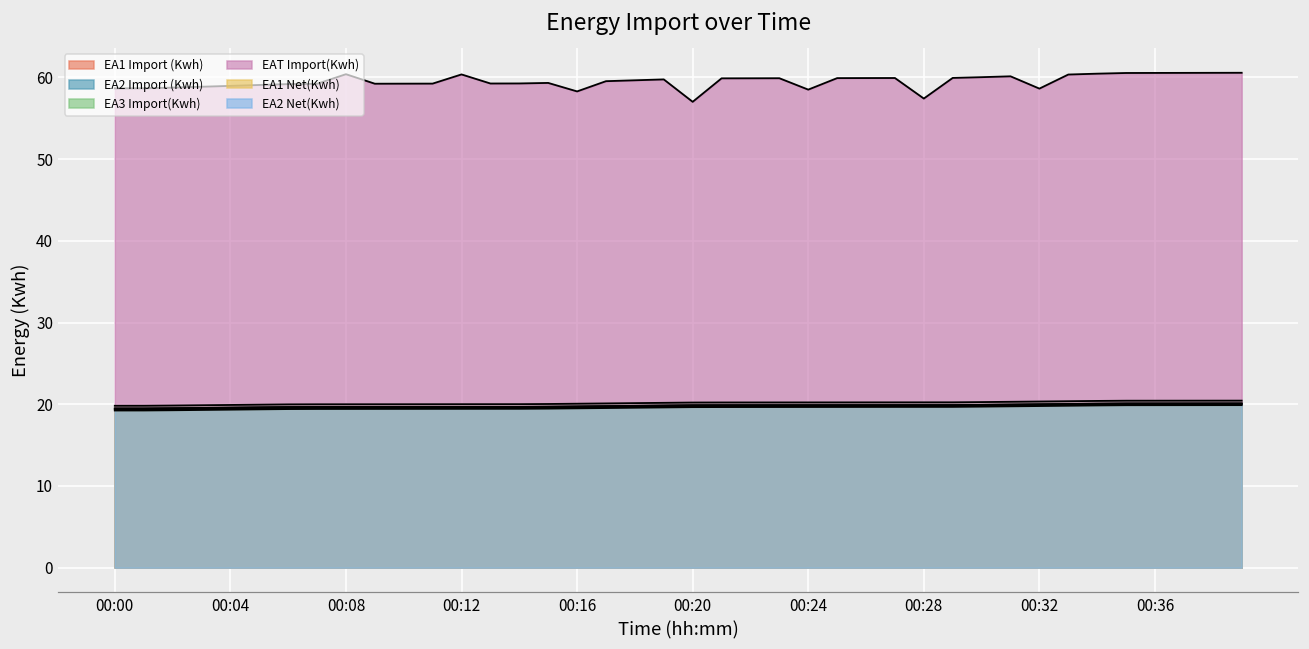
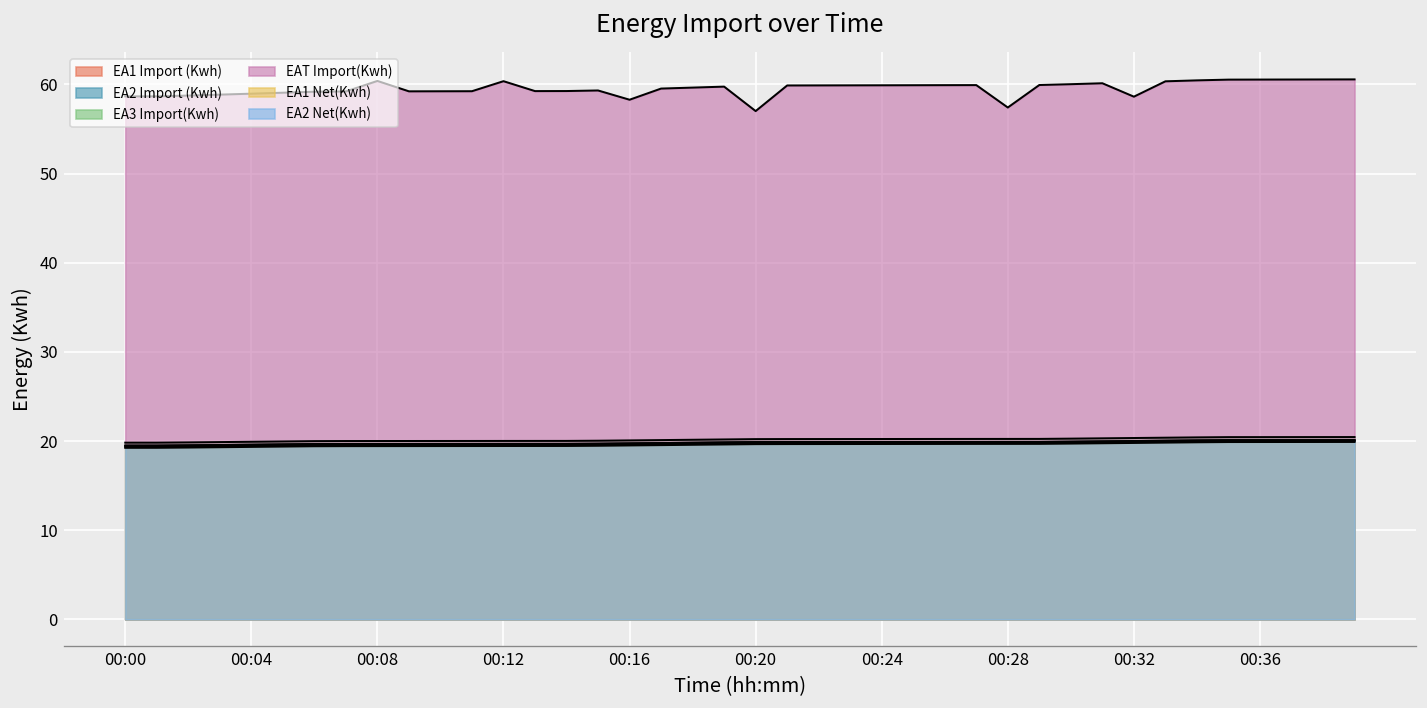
EAT Import(Kwh), 00:24: 59 -> 60
